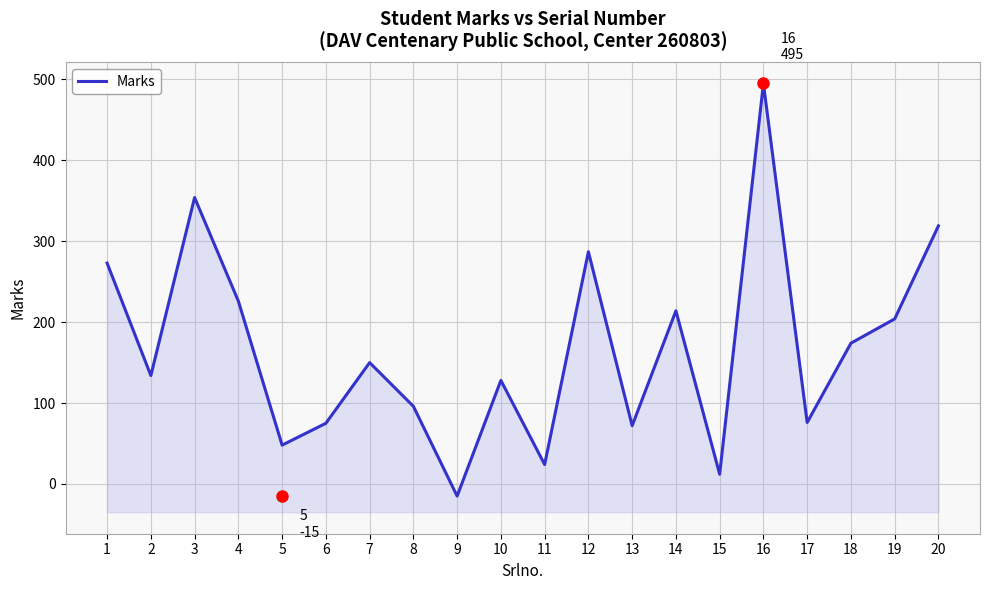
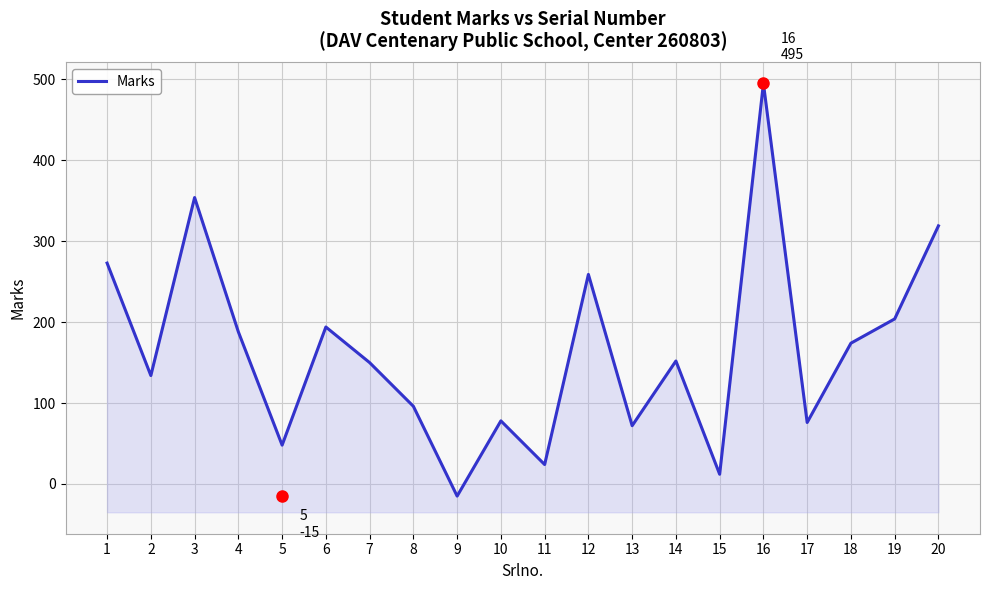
Marks, 4: 230 -> 190
Marks, 6: 80 -> 190
Marks, 10: 130 -> 80
Marks, 12: 290 -> 260
Marks, 14: 210 -> 150
